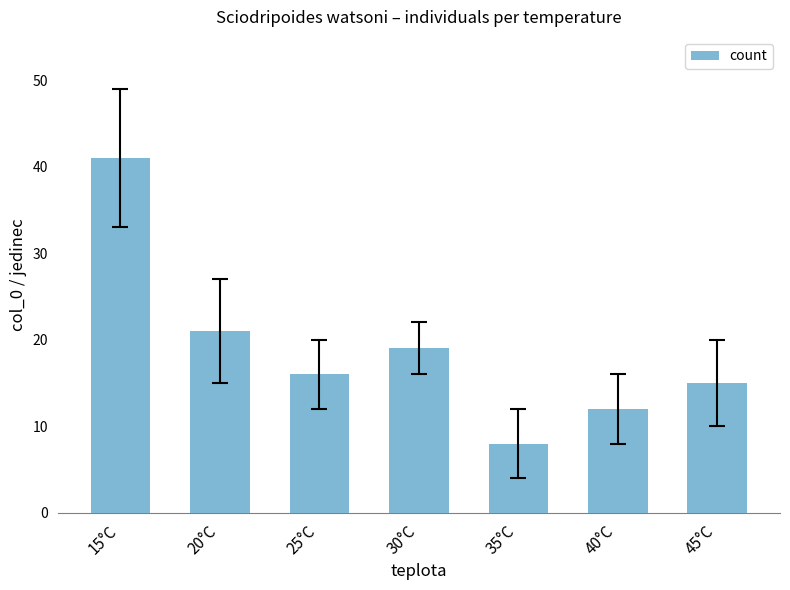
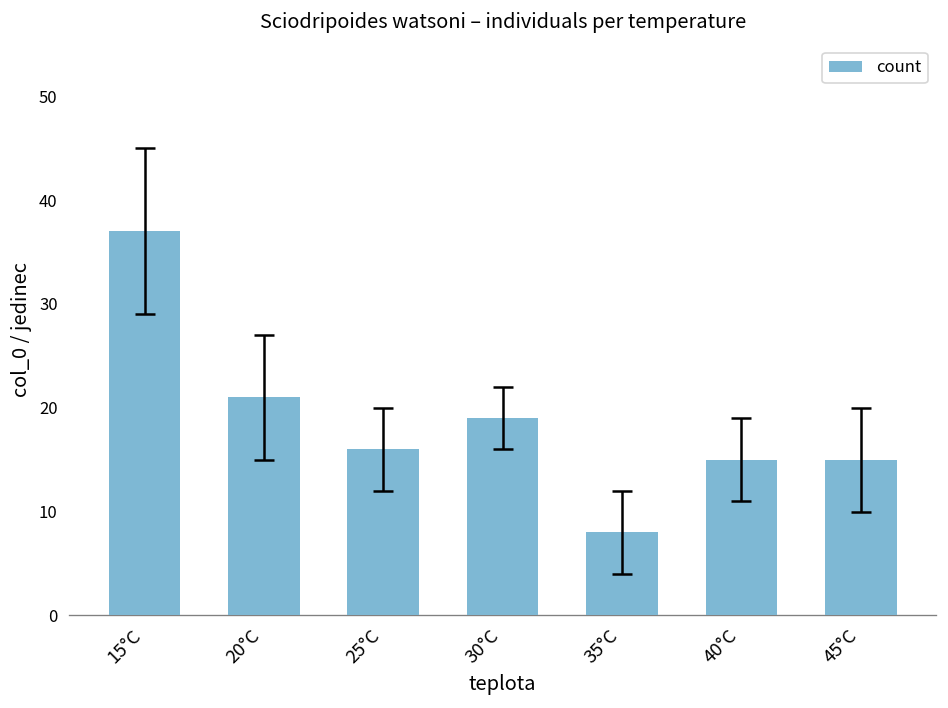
count, 15°C: 41 -> 37
count, 40°C: 12 -> 15
